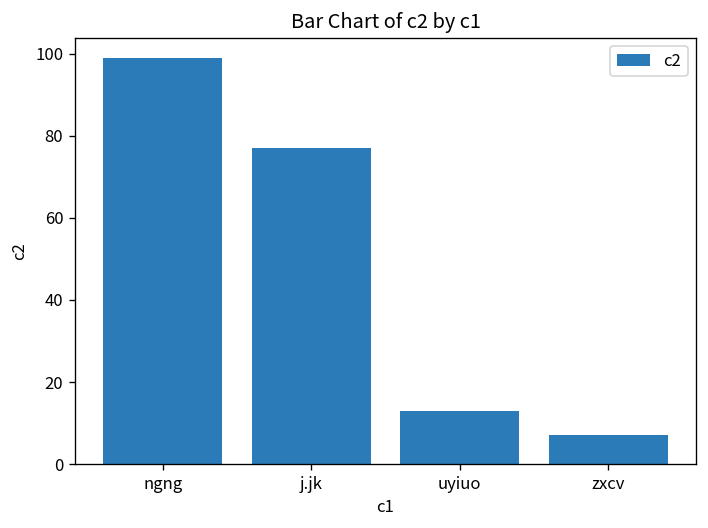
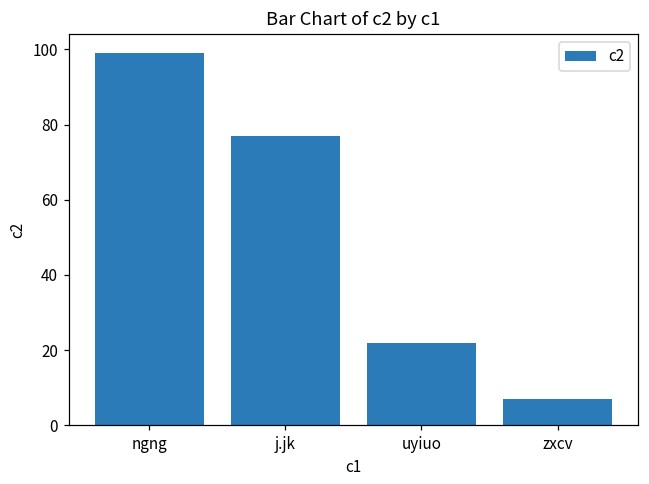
uyiuo: 13 -> 22
